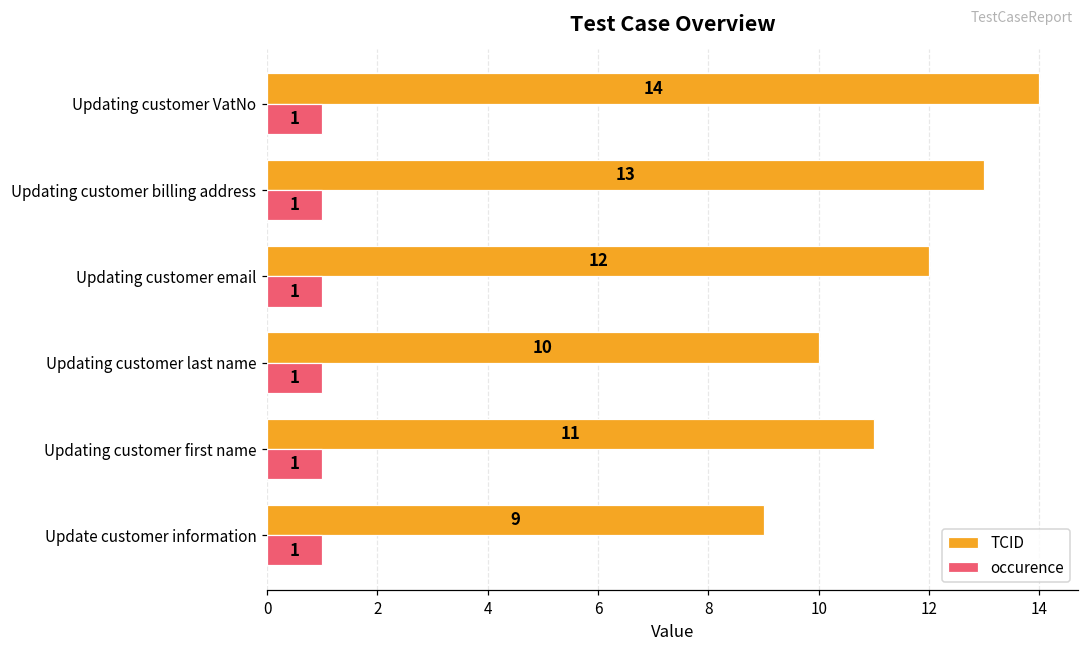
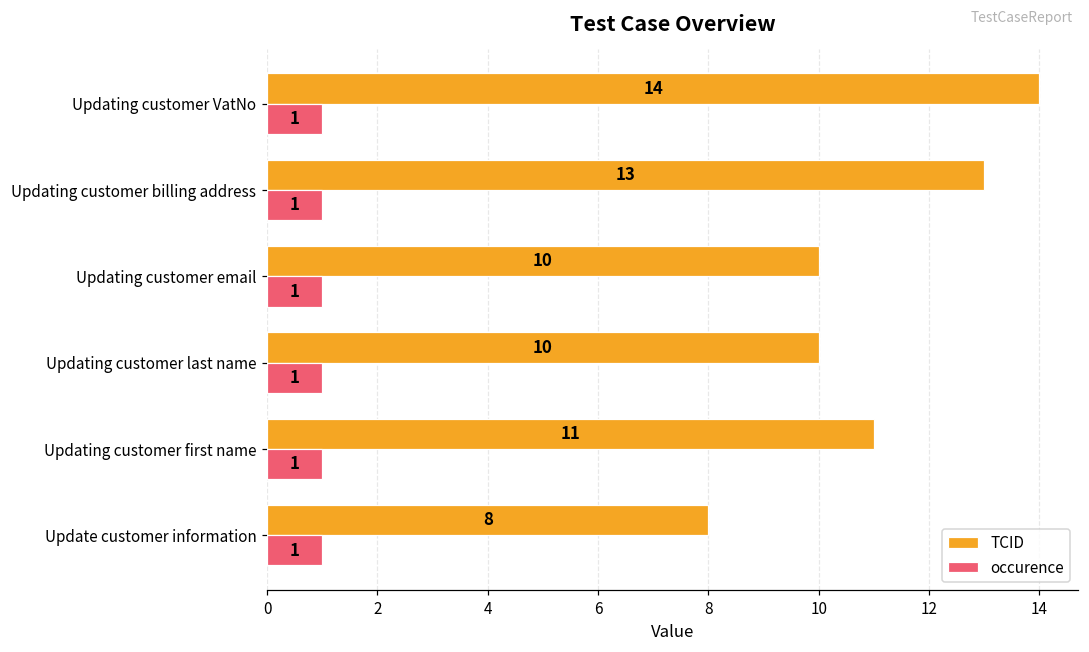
TCID, Updating customer email: 12 -> 10
TCID, Update customer information: 9 -> 8
